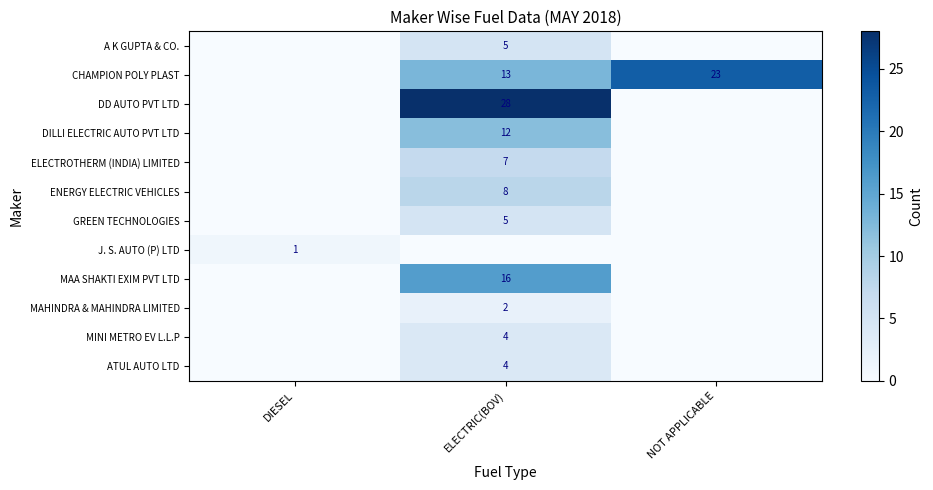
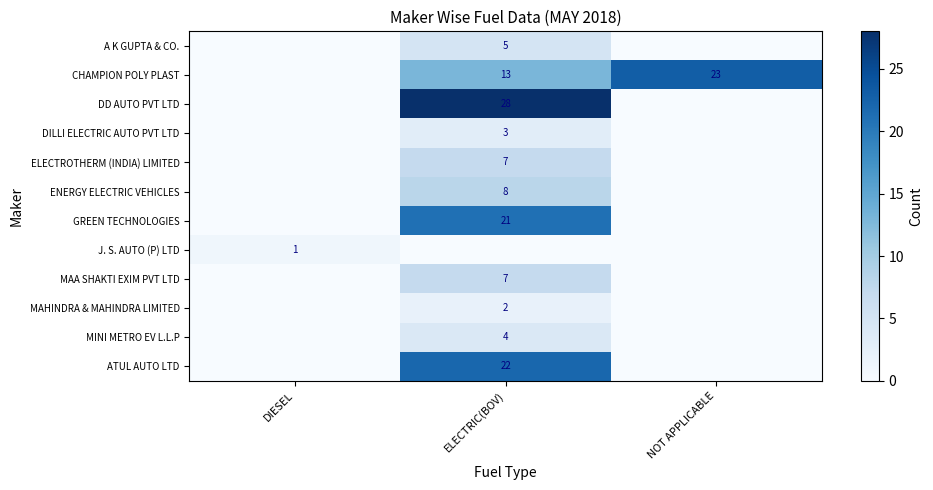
DILLI ELECTRIC AUTO PVT LTD, ELECTRIC(BOV): 12 -> 3
GREEN TECHNOLOGIES, ELECTRIC(BOV): 5 -> 21
MAA SHAKTI EXIM PVT LTD, ELECTRIC(BOV): 16 -> 7
ATUL AUTO LTD, ELECTRIC(BOV): 4 -> 22
